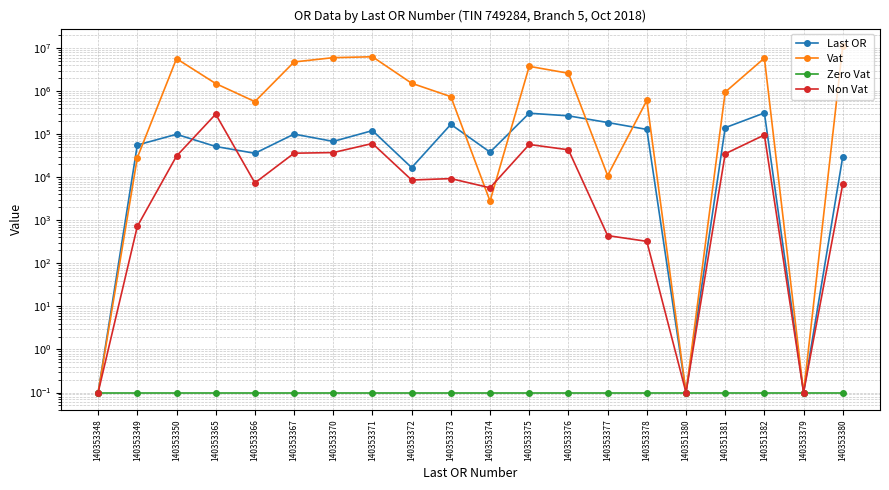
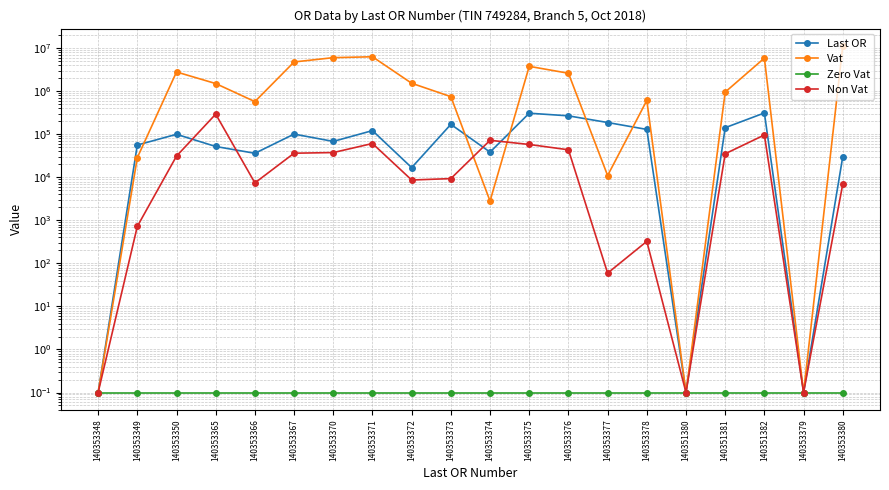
Vat, 140353350: 6000000 -> 3000000
Non Vat, 140353374: 6000 -> 70000
Non Vat, 140353377: 400 -> 60
